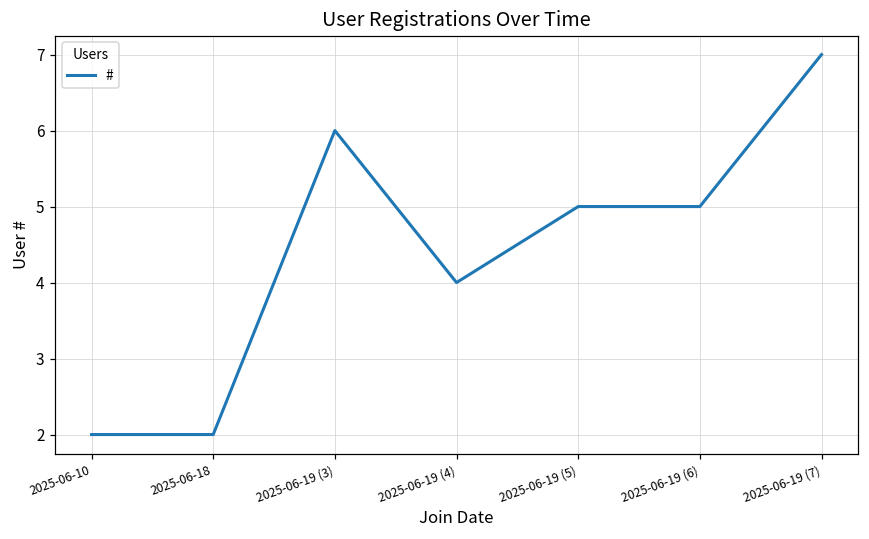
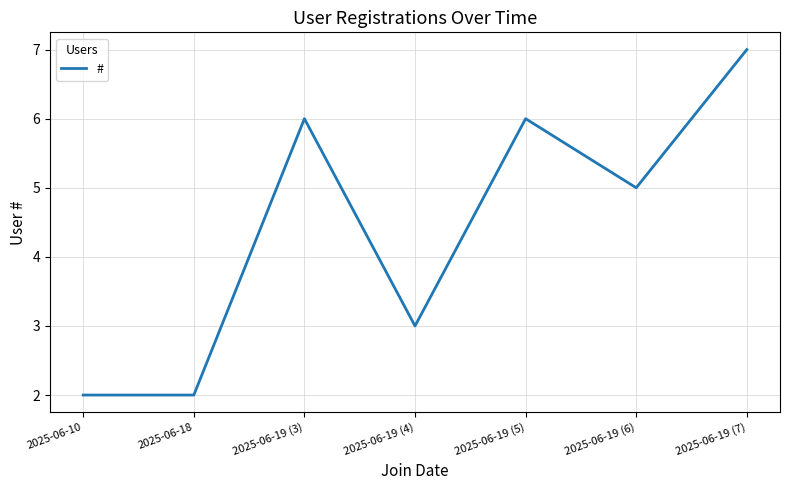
2025-06-19 (4): 4 -> 3
2025-06-19 (5): 5 -> 6
